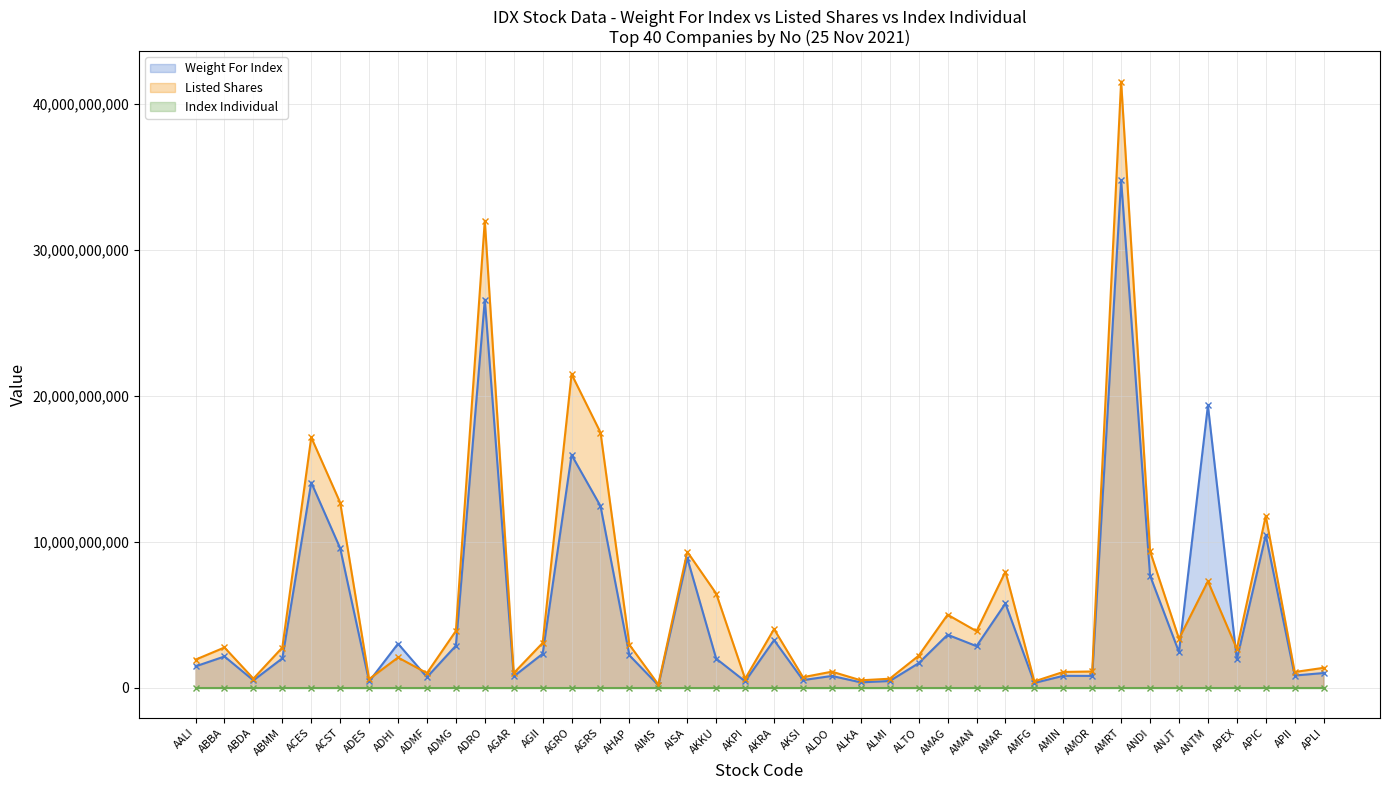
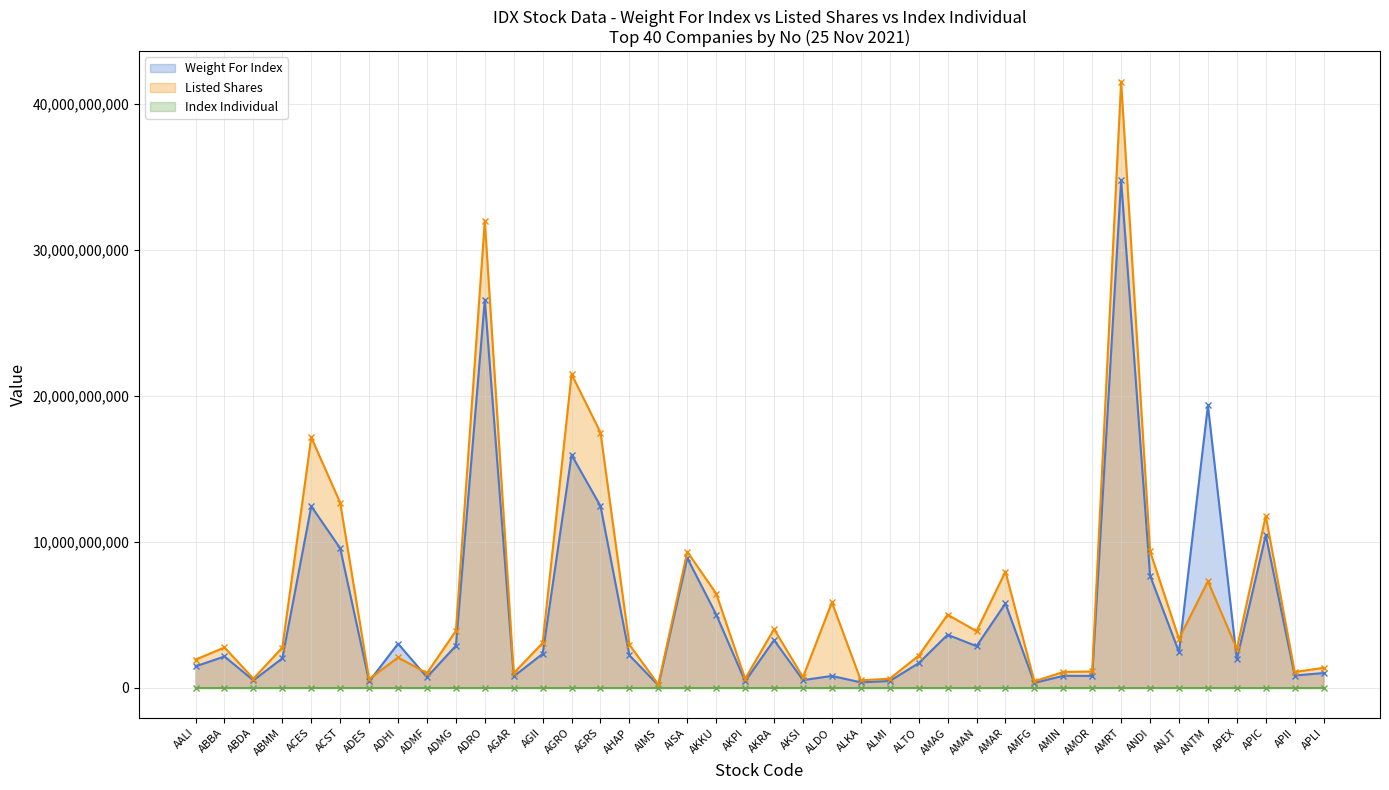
Weight For Index, ACES: 14,100,000,000 -> 12,400,000,000
Weight For Index, AKKU: 2,000,000,000 -> 5,000,000,000
Listed Shares, ALDO: 1,100,000,000 -> 5,800,000,000
